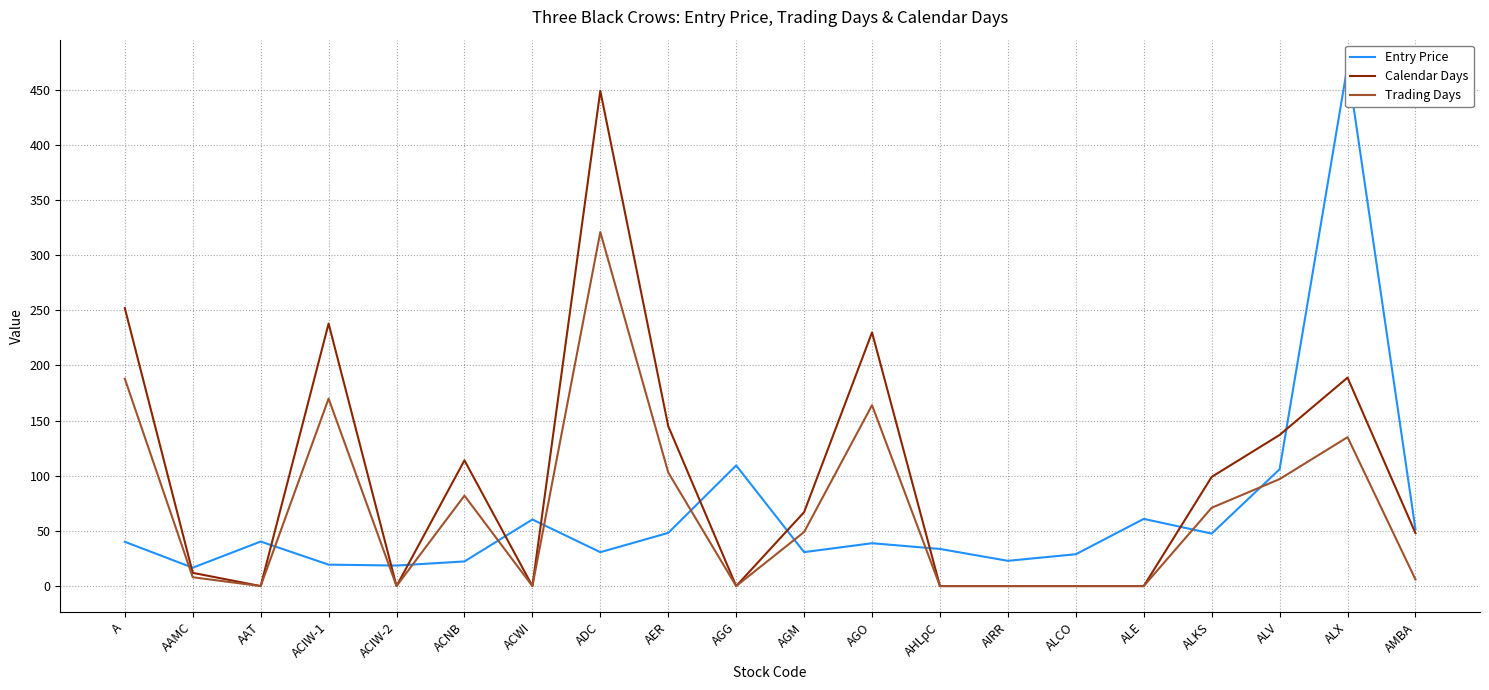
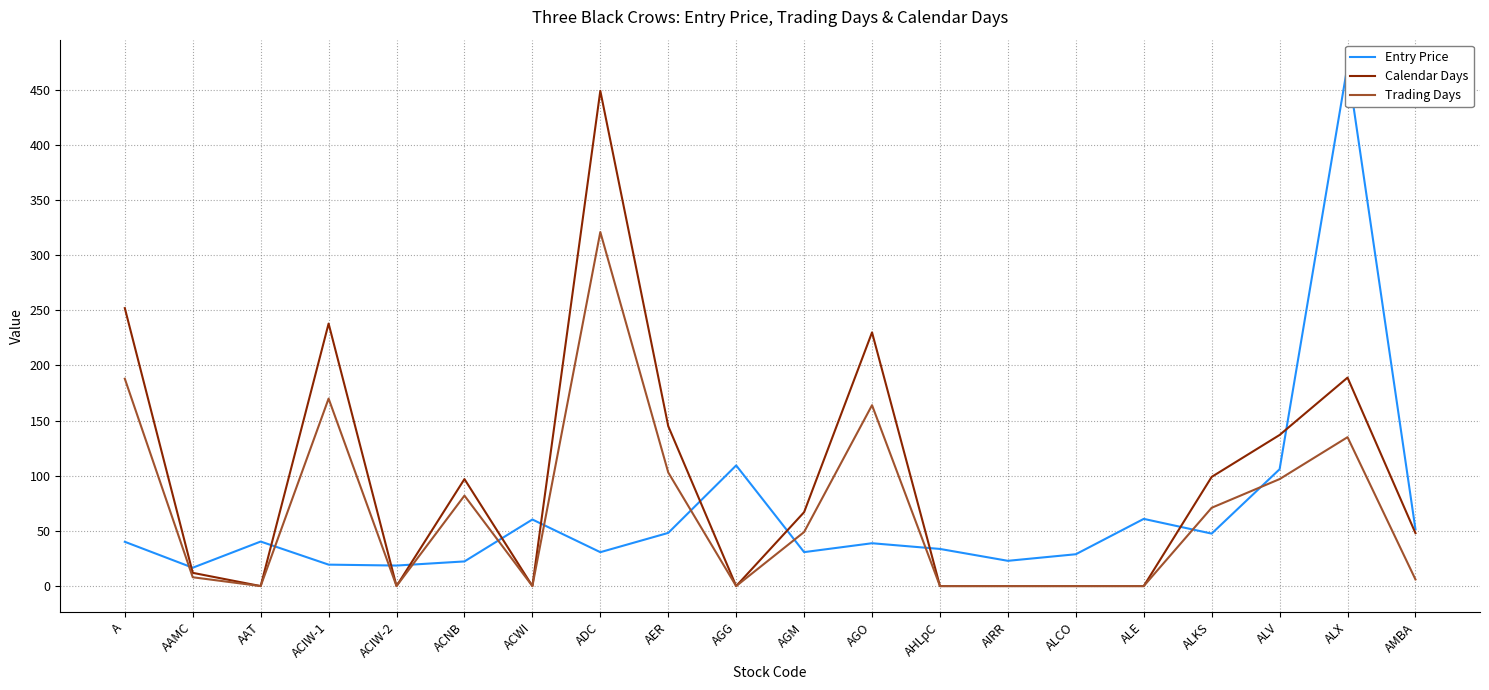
Calendar Days, ACNB: 114 -> 97
